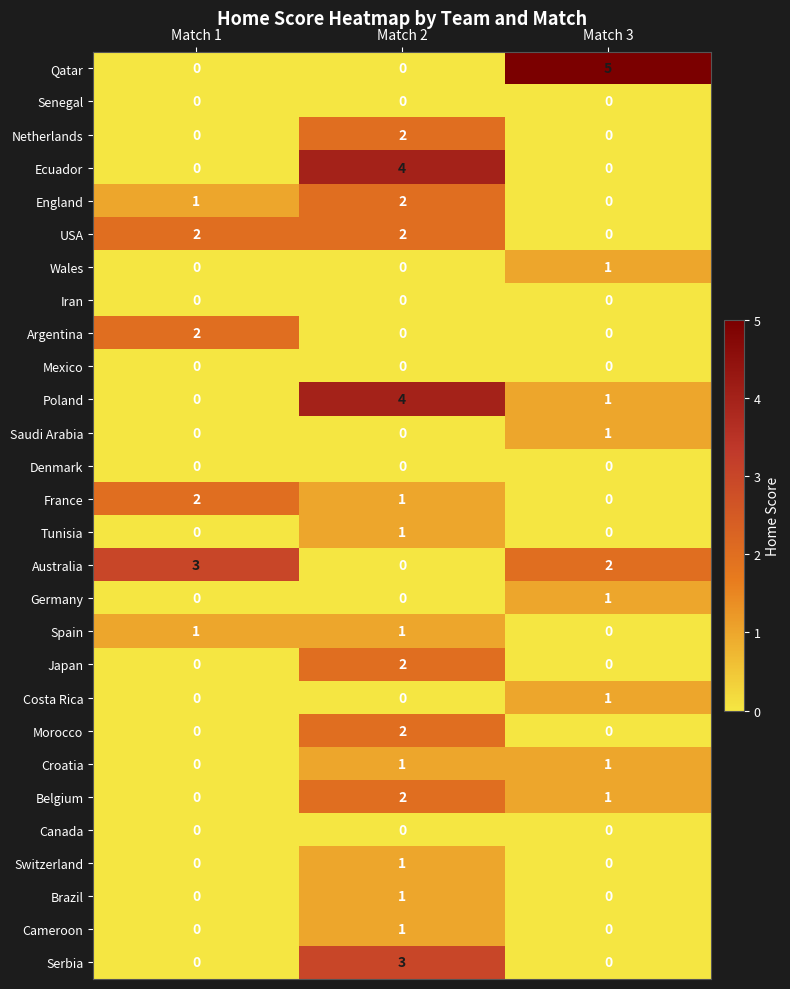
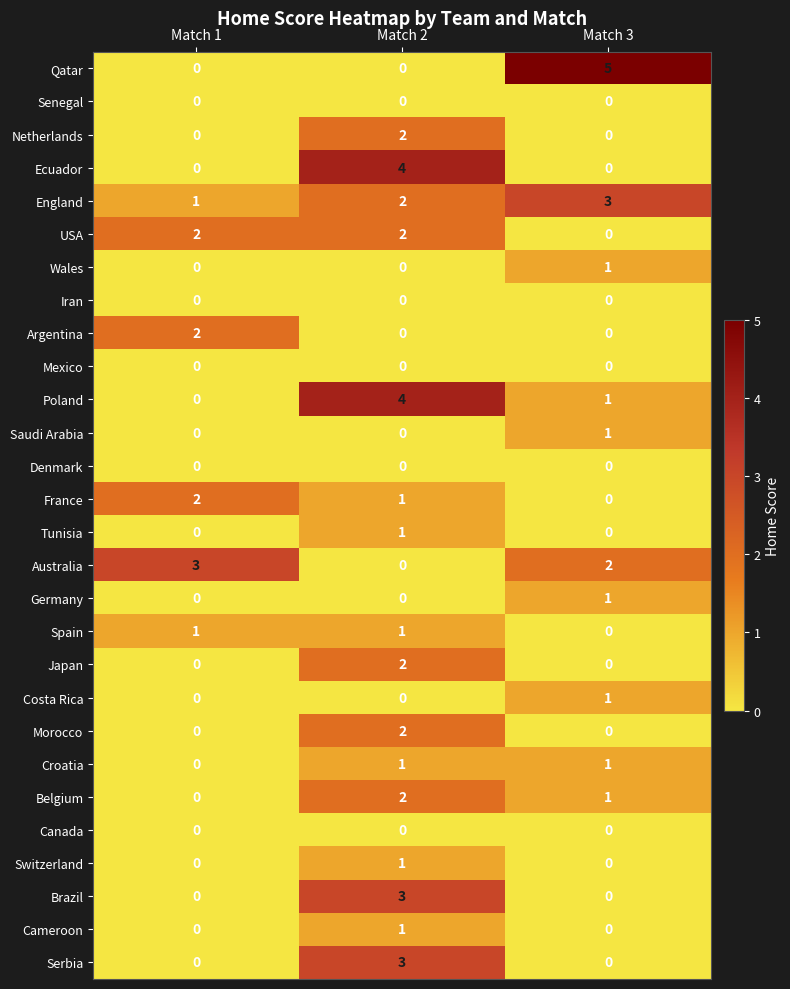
England, Match 3: 0 -> 3
Brazil, Match 2: 1 -> 3
